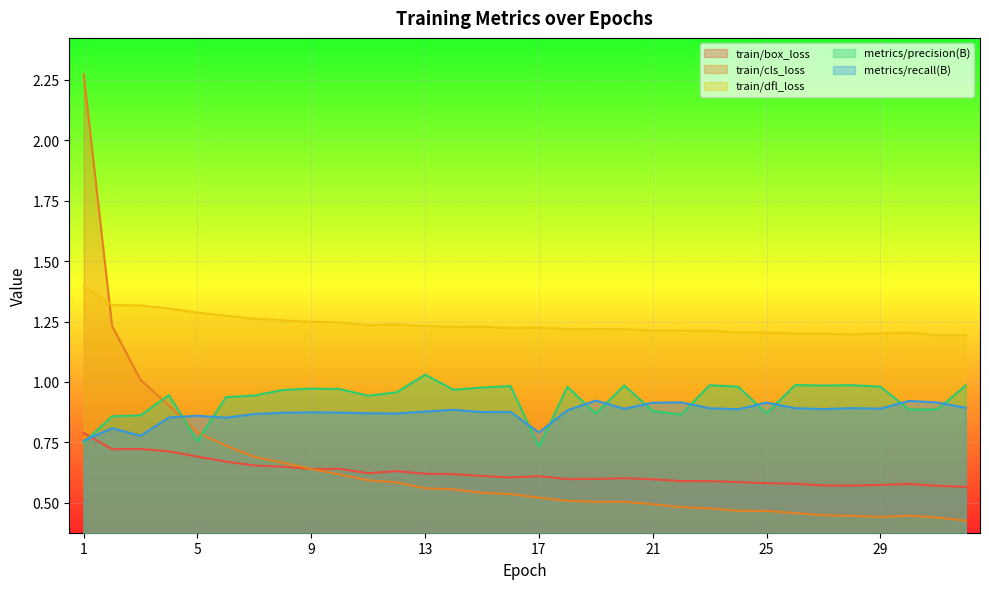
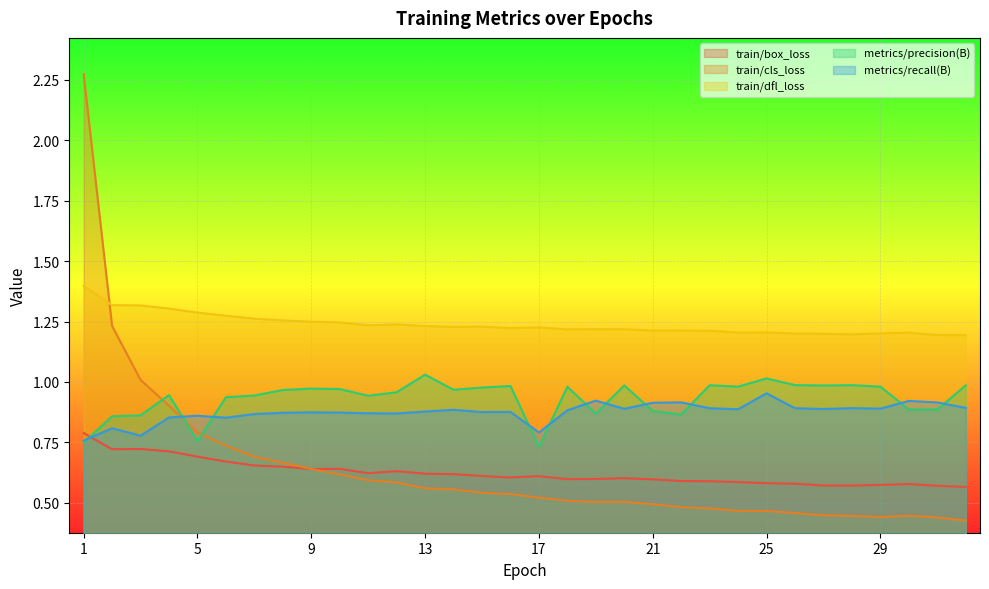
metrics/precision(B), 25: 0.87 -> 1.01
metrics/recall(B), 25: 0.91 -> 0.95
